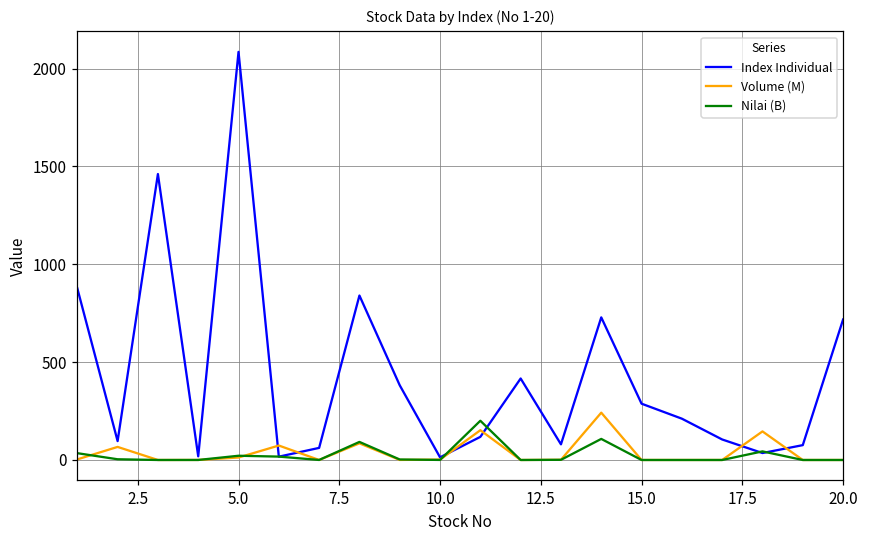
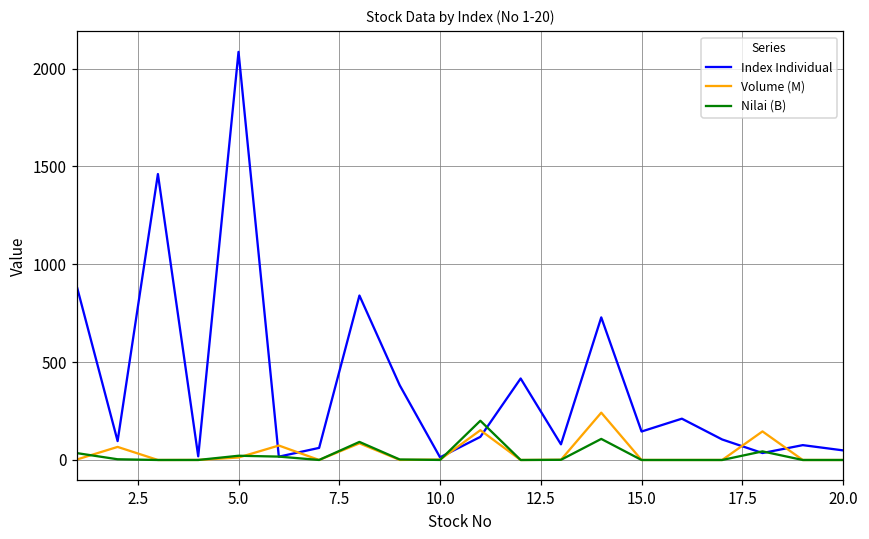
Index Individual, 15.0: 290 -> 150
Index Individual, 20.0: 720 -> 50
